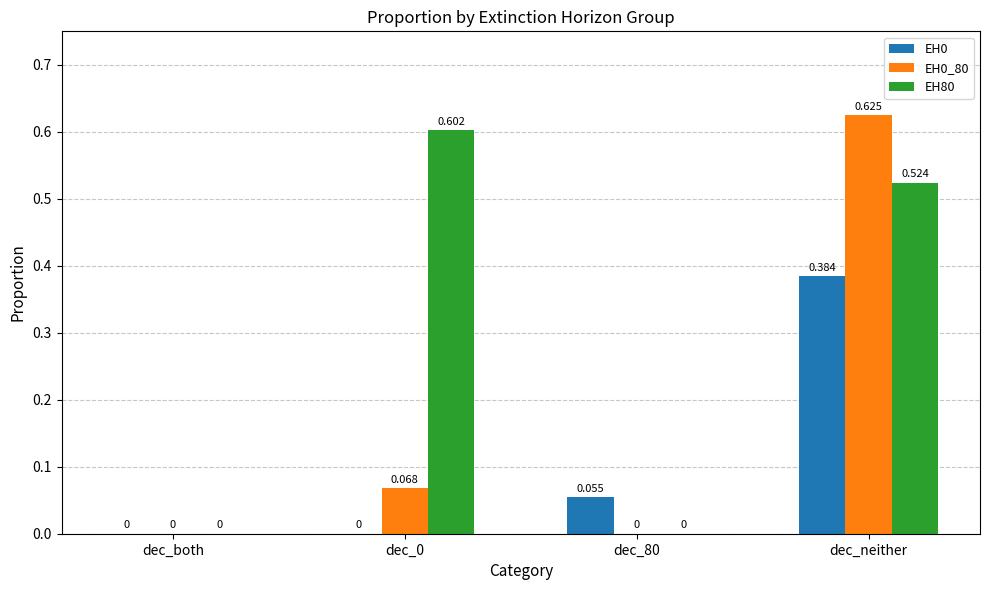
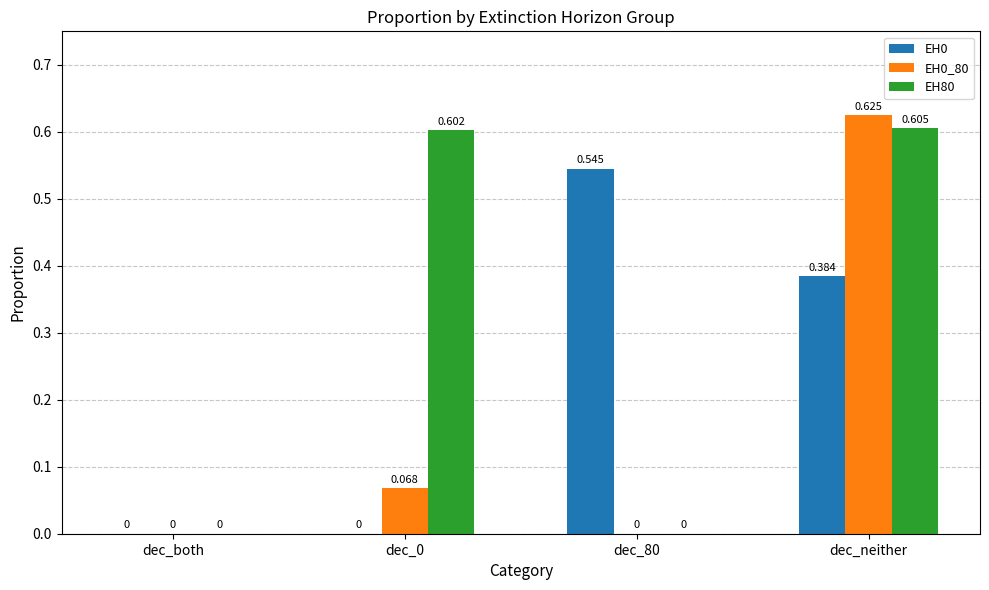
EH0, dec_80: 0.055 -> 0.545
EH80, dec_neither: 0.524 -> 0.605
